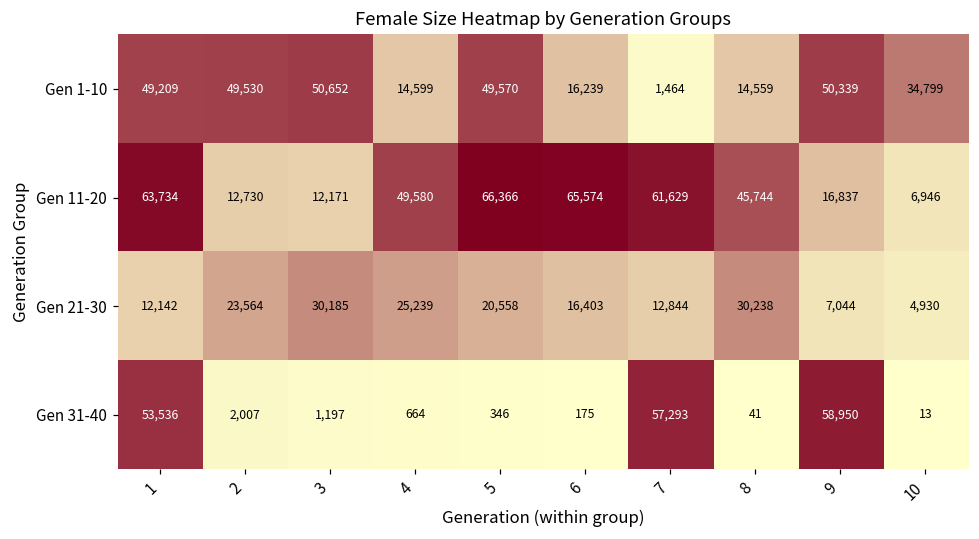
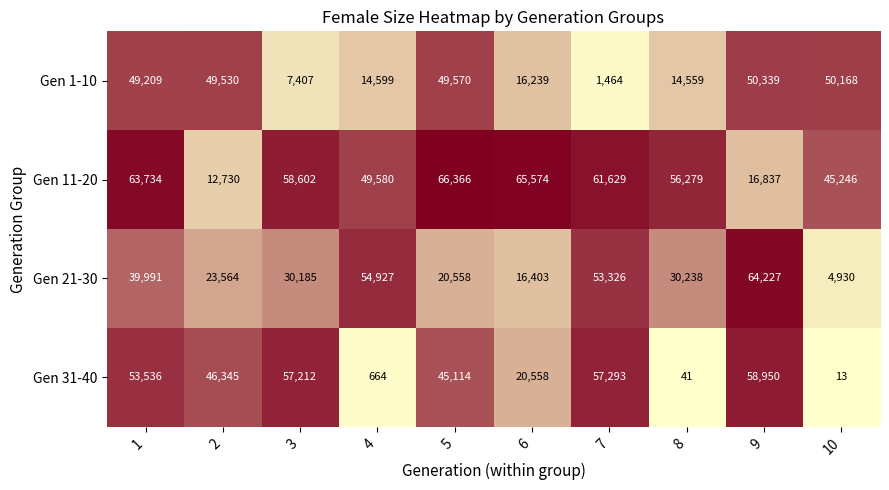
Gen 1-10, 3: 50,652 -> 7,407
Gen 1-10, 10: 34,799 -> 50,168
Gen 11-20, 3: 12,171 -> 58,602
Gen 11-20, 8: 45,744 -> 56,279
Gen 11-20, 10: 6,946 -> 45,246
Gen 21-30, 1: 12,142 -> 39,991
Gen 21-30, 4: 25,239 -> 54,927
Gen 21-30, 7: 12,844 -> 53,326
Gen 21-30, 9: 7,044 -> 64,227
Gen 31-40, 2: 2,007 -> 46,345
Gen 31-40, 3: 1,197 -> 57,212
Gen 31-40, 5: 346 -> 45,114
Gen 31-40, 6: 175 -> 20,558
